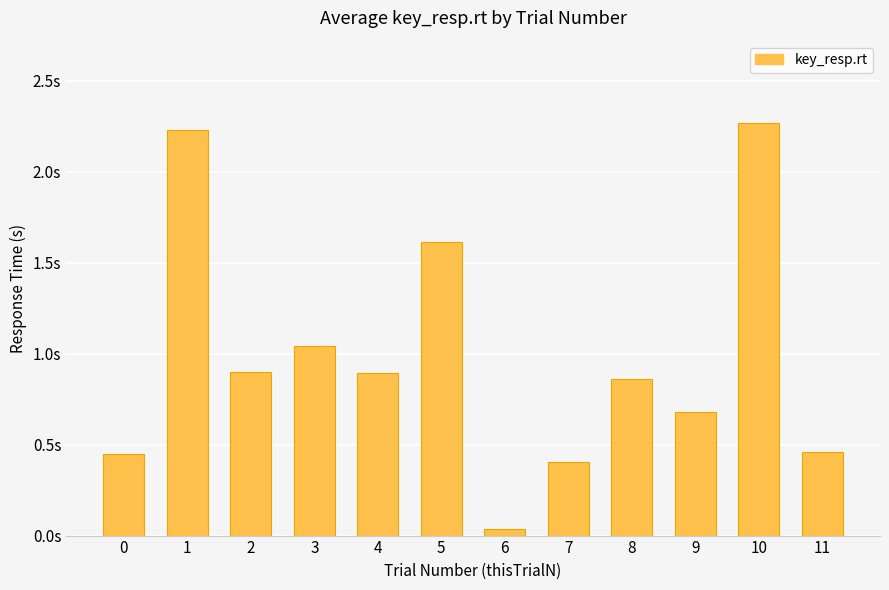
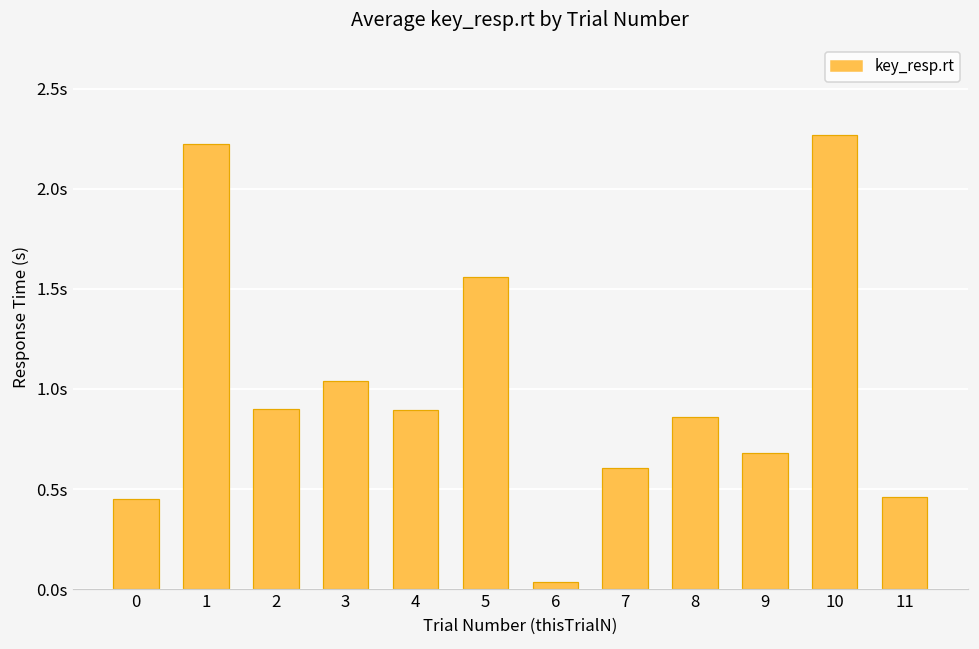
5: 1.61s -> 1.56s
7: 0.40s -> 0.60s
